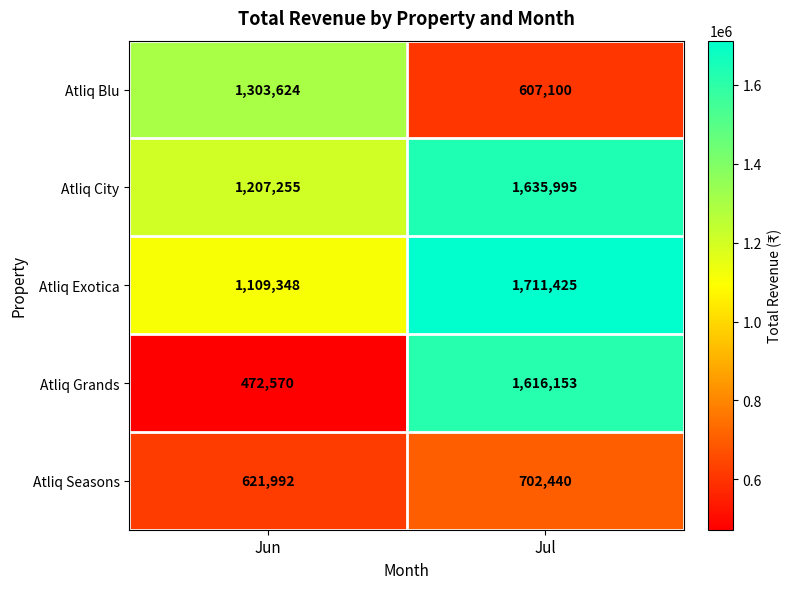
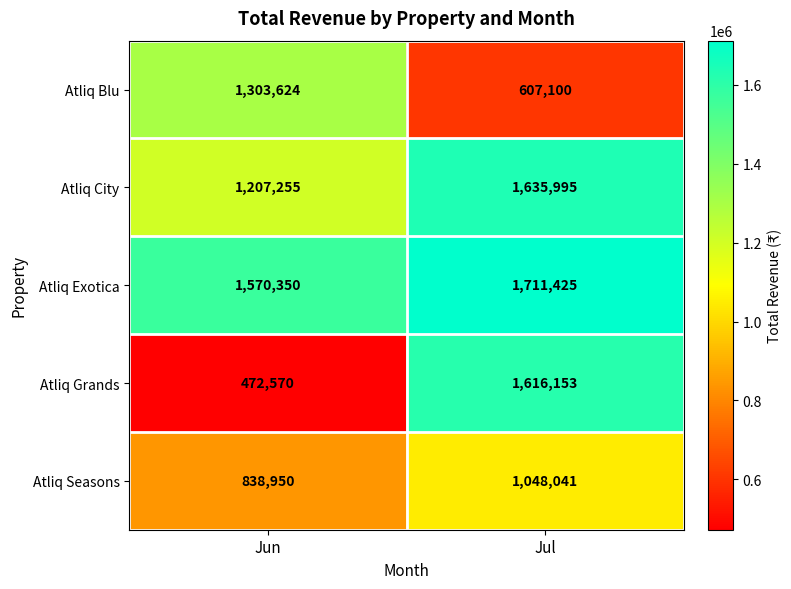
Atliq Exotica, Jun: 1,109,348 -> 1,570,350
Atliq Seasons, Jun: 621,992 -> 838,950
Atliq Seasons, Jul: 702,440 -> 1,048,041
